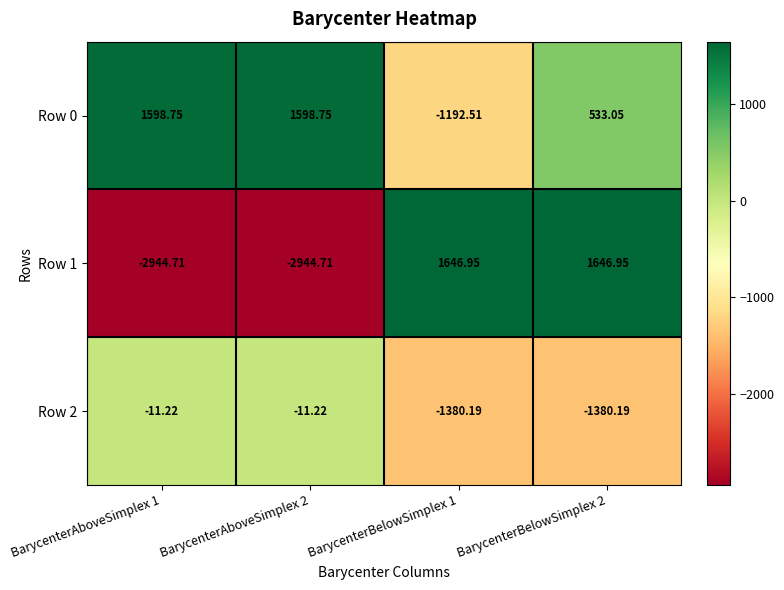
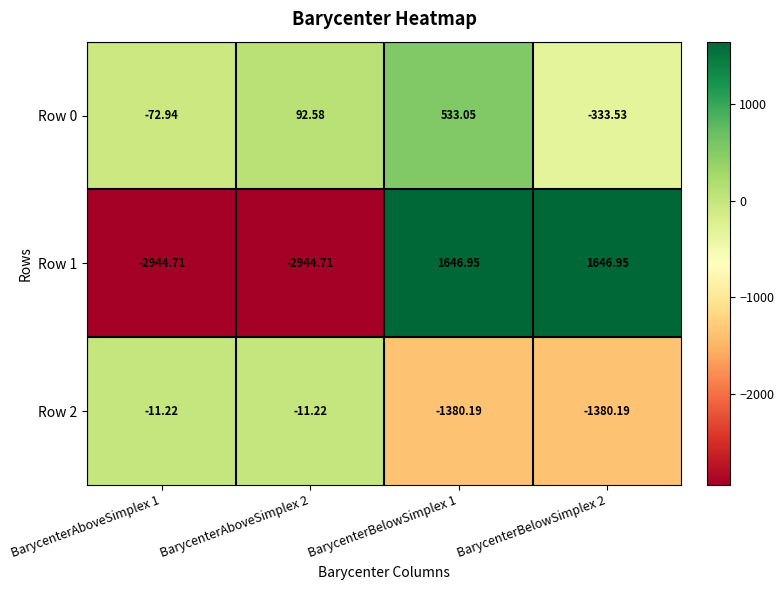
Row 0, BarycenterAboveSimplex 1: 1598.75 -> -72.94
Row 0, BarycenterAboveSimplex 2: 1598.75 -> 92.58
Row 0, BarycenterBelowSimplex 1: -1192.51 -> 533.05
Row 0, BarycenterBelowSimplex 2: 533.05 -> -333.53
